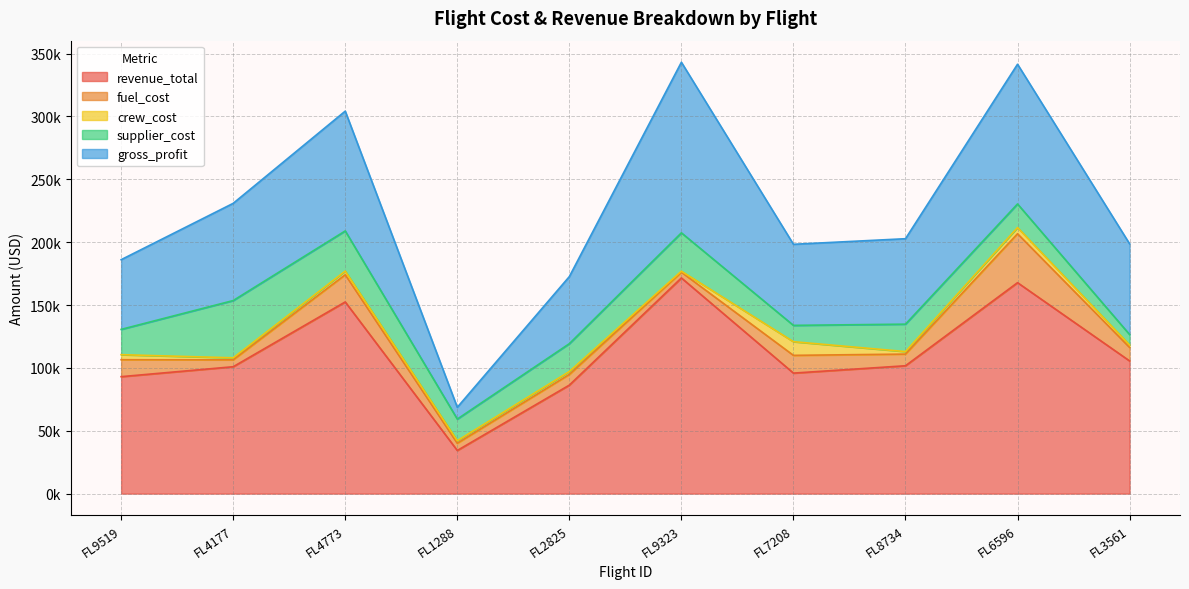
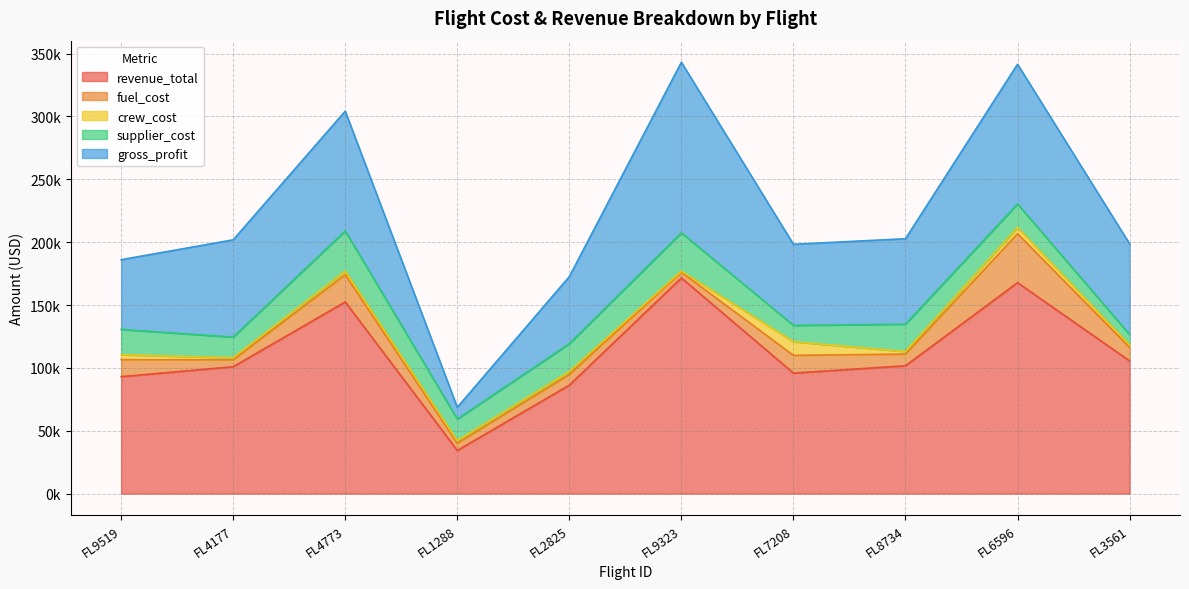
supplier_cost, FL4177: 46000 -> 17000
